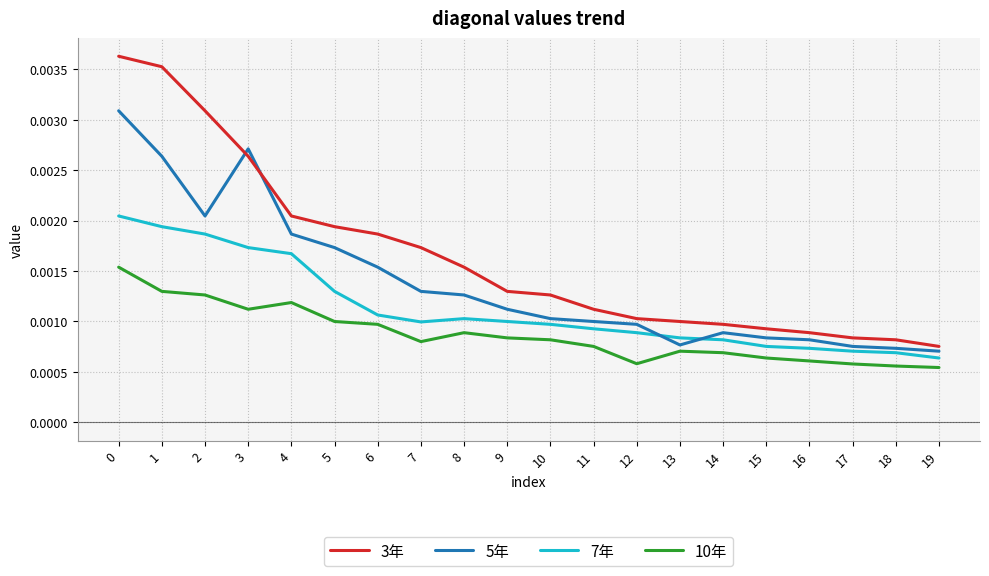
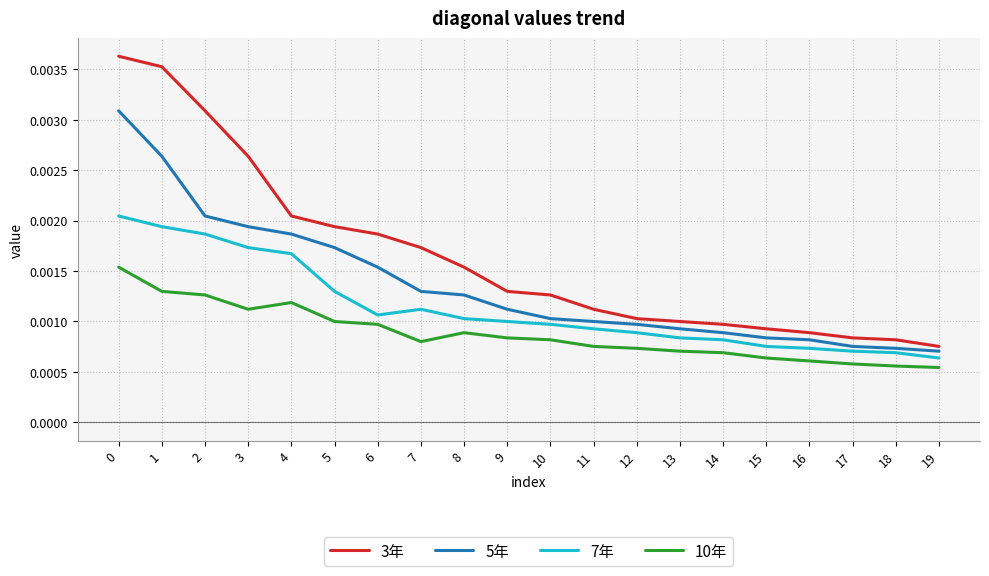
5年, 3: 0.00271 -> 0.00194
7年, 7: 0.00099 -> 0.00112
10年, 12: 0.00058 -> 0.00073
5年, 13: 0.00077 -> 0.00093
